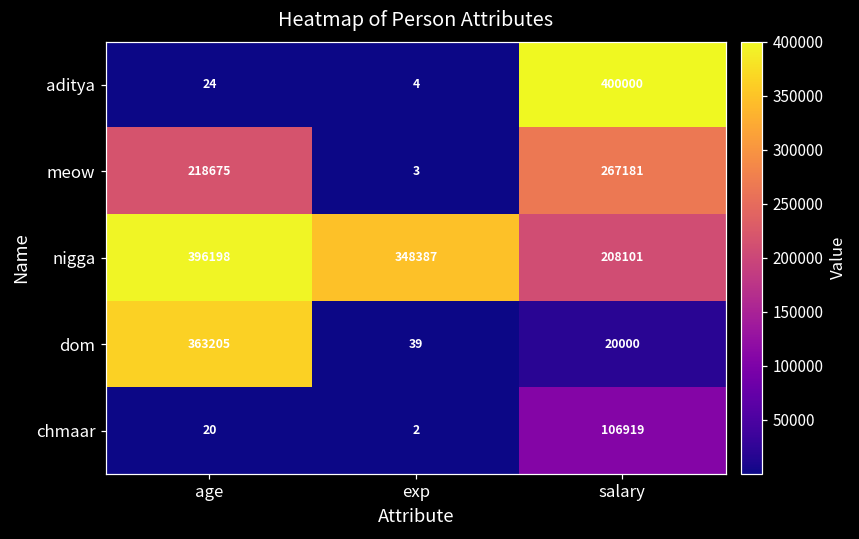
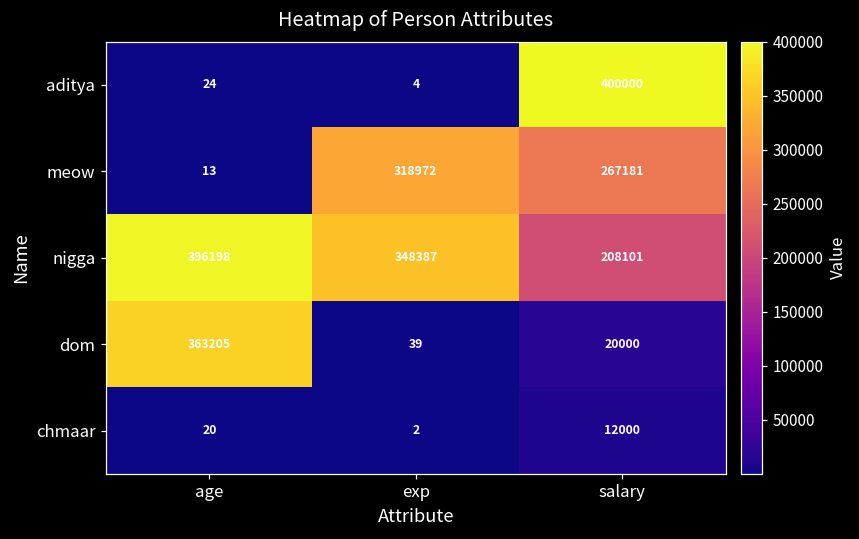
meow, age: 218675 -> 13
meow, exp: 3 -> 318972
chmaar, salary: 106919 -> 12000
